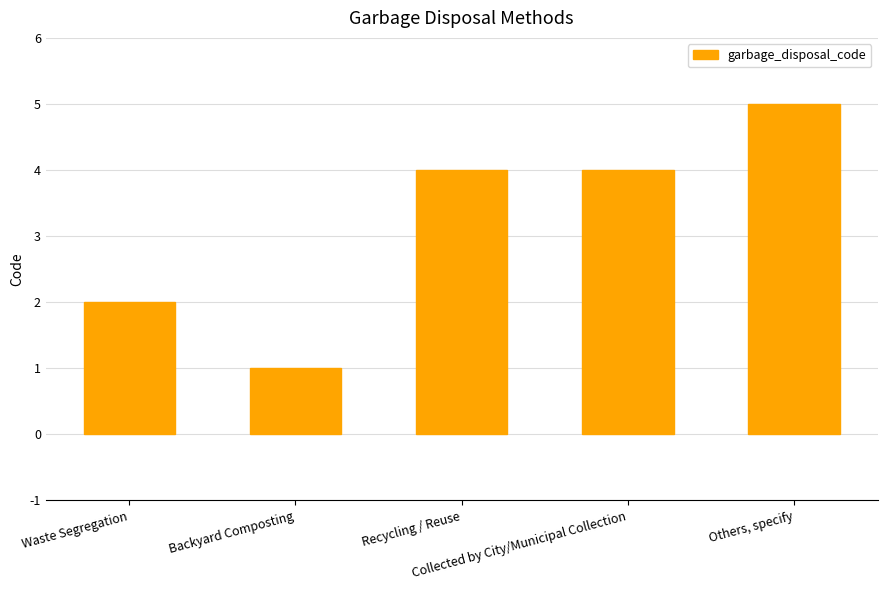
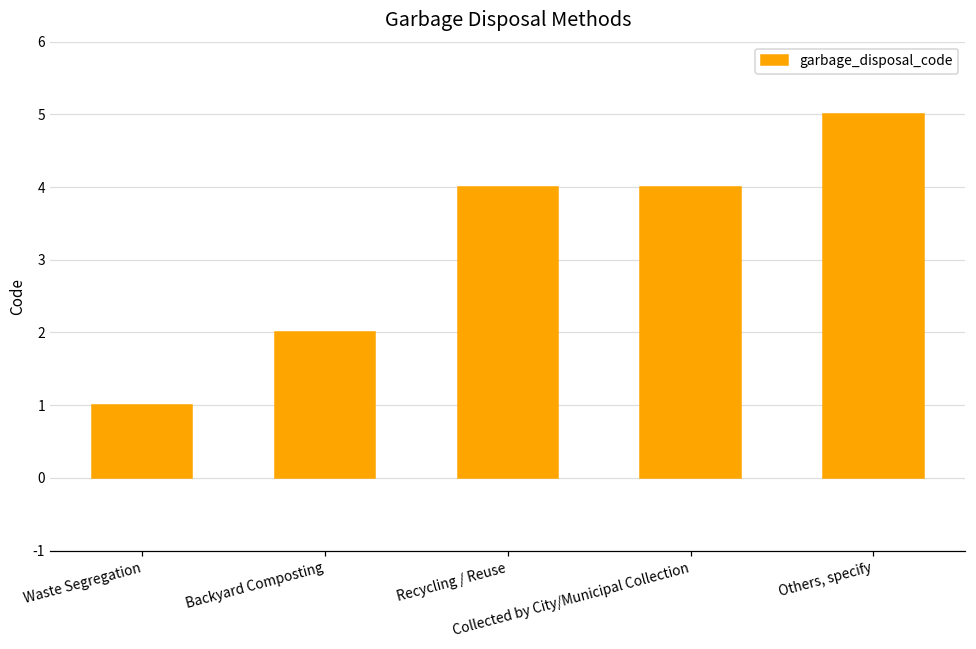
Waste Segregation: 2 -> 1
Backyard Composting: 1 -> 2
